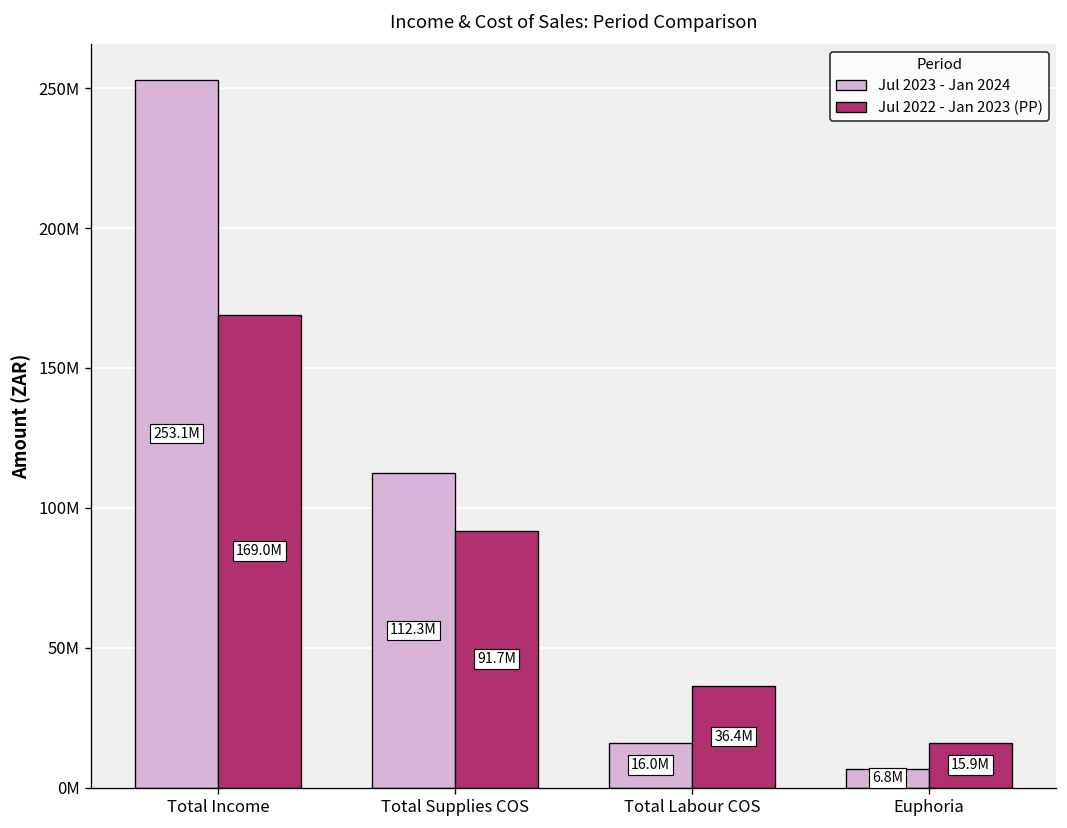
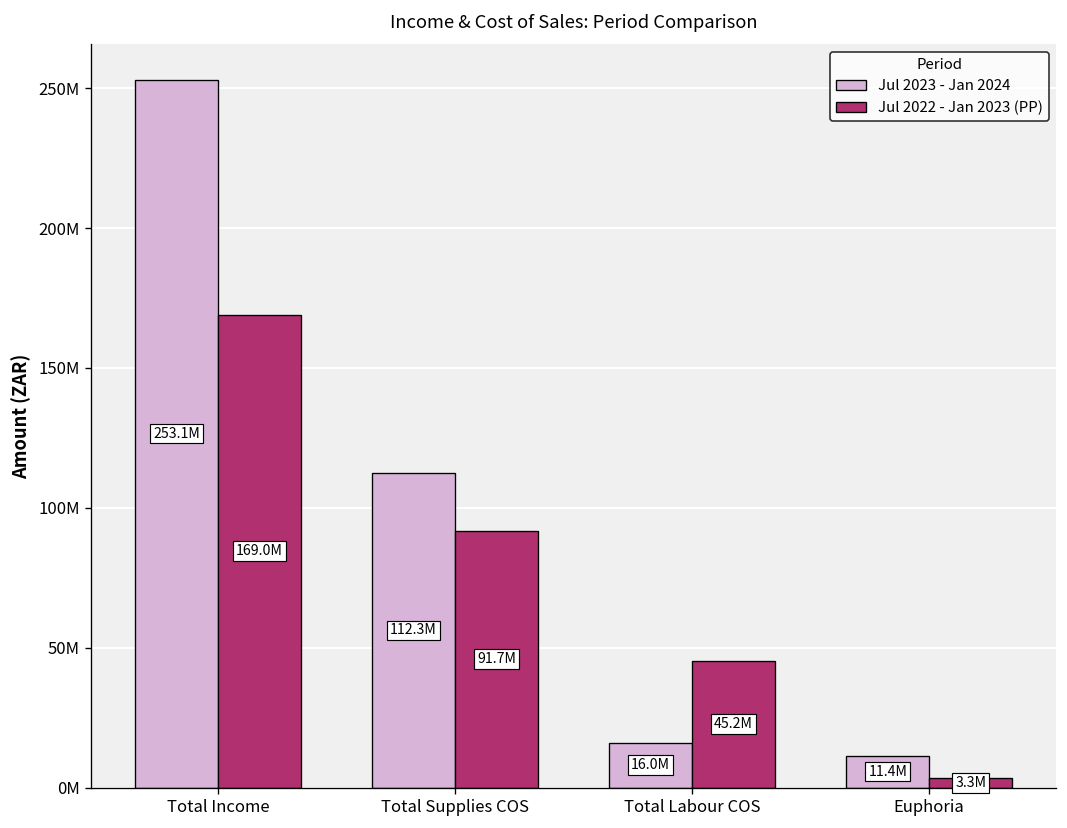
Jul 2022 - Jan 2023 (PP), Total Labour COS: 36.4M -> 45.2M
Jul 2023 - Jan 2024, Euphoria: 6.8M -> 11.4M
Jul 2022 - Jan 2023 (PP), Euphoria: 15.9M -> 3.3M
